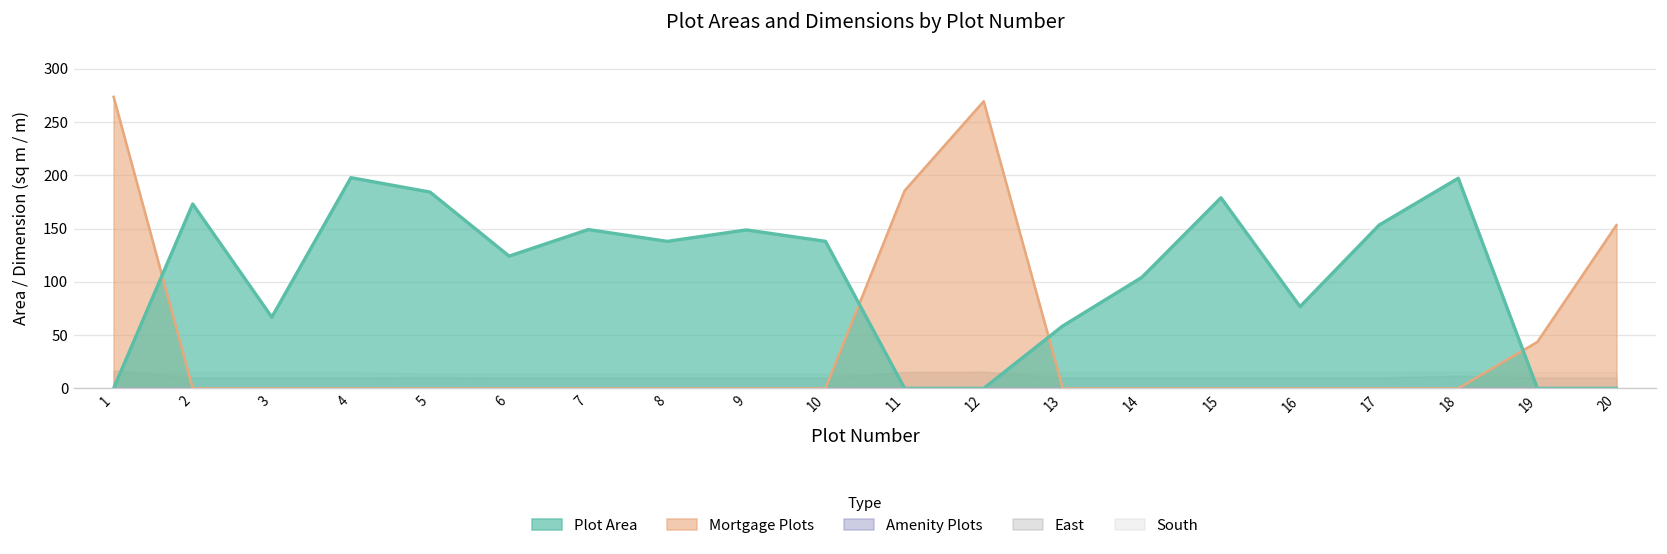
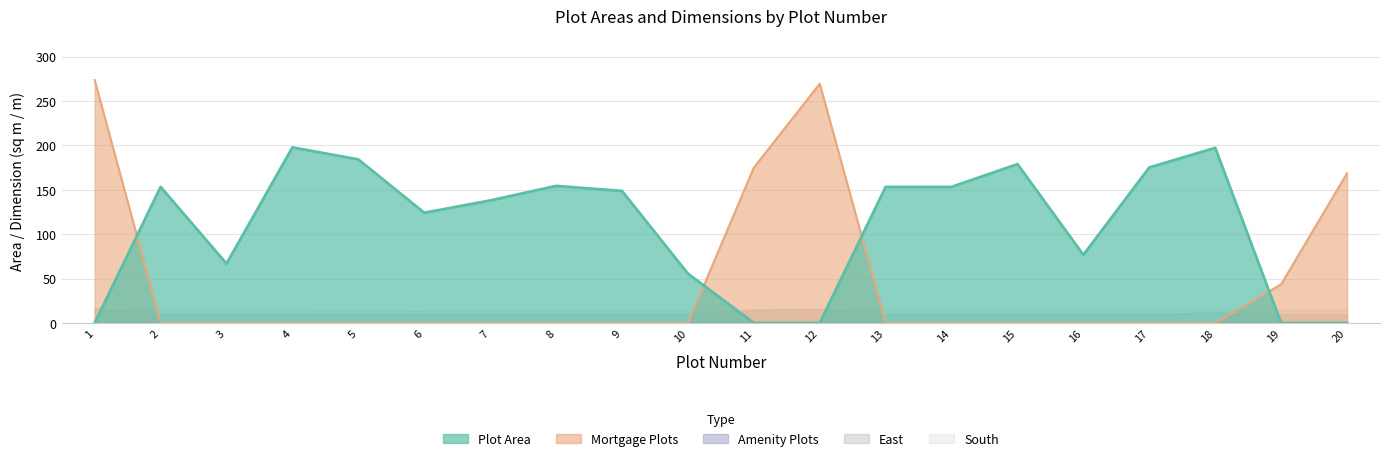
Plot Area, 2: 170 -> 150
Plot Area, 7: 150 -> 140
Plot Area, 8: 140 -> 150
Plot Area, 10: 140 -> 60
Mortgage Plots, 11: 190 -> 170
Plot Area, 13: 60 -> 150
Plot Area, 14: 100 -> 150
Plot Area, 17: 150 -> 180
Mortgage Plots, 20: 150 -> 170
